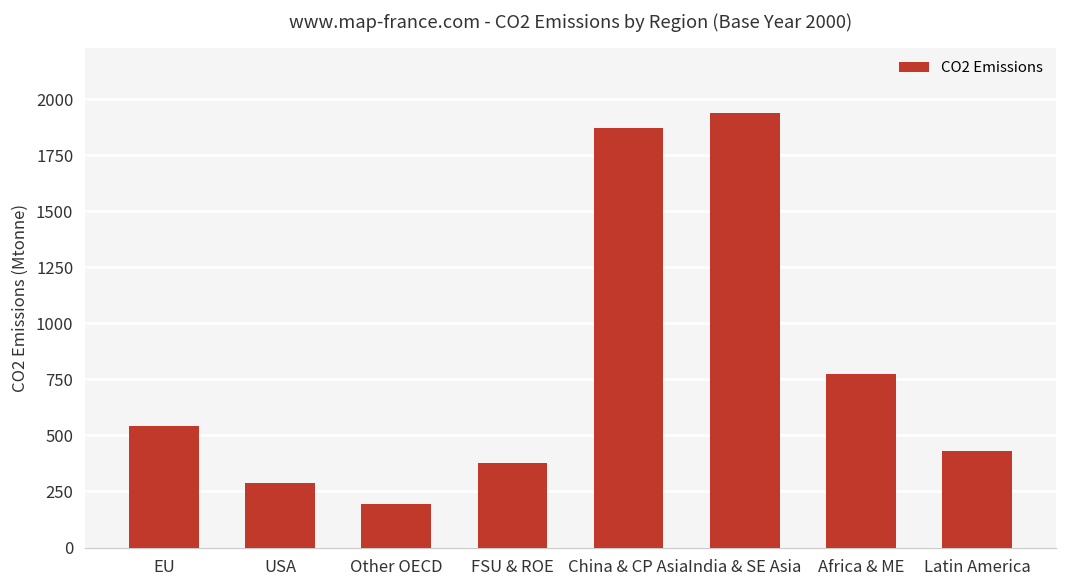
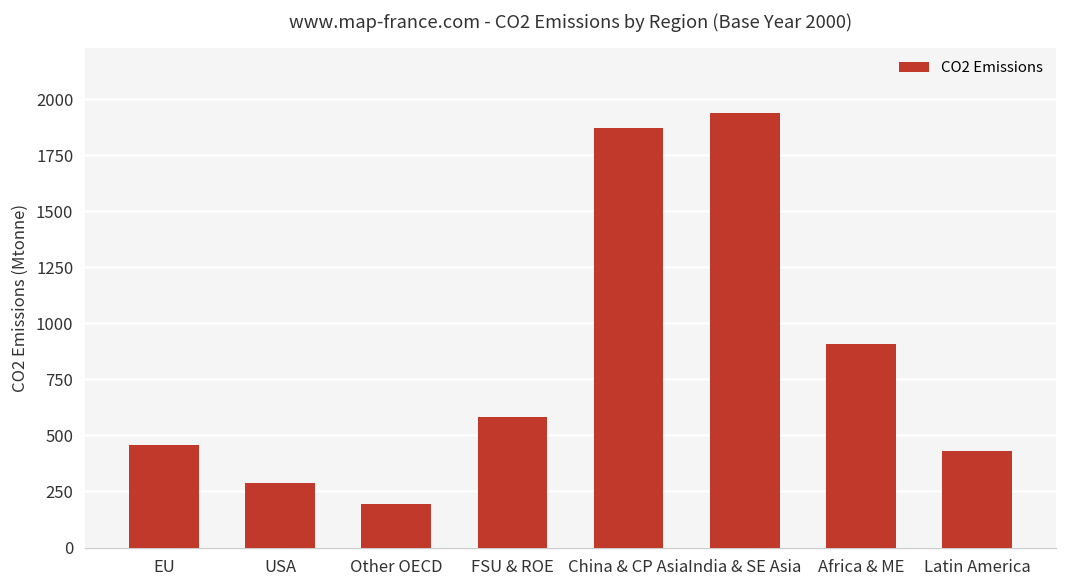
EU: 540 -> 460
FSU & ROE: 380 -> 580
Africa & ME: 780 -> 910
